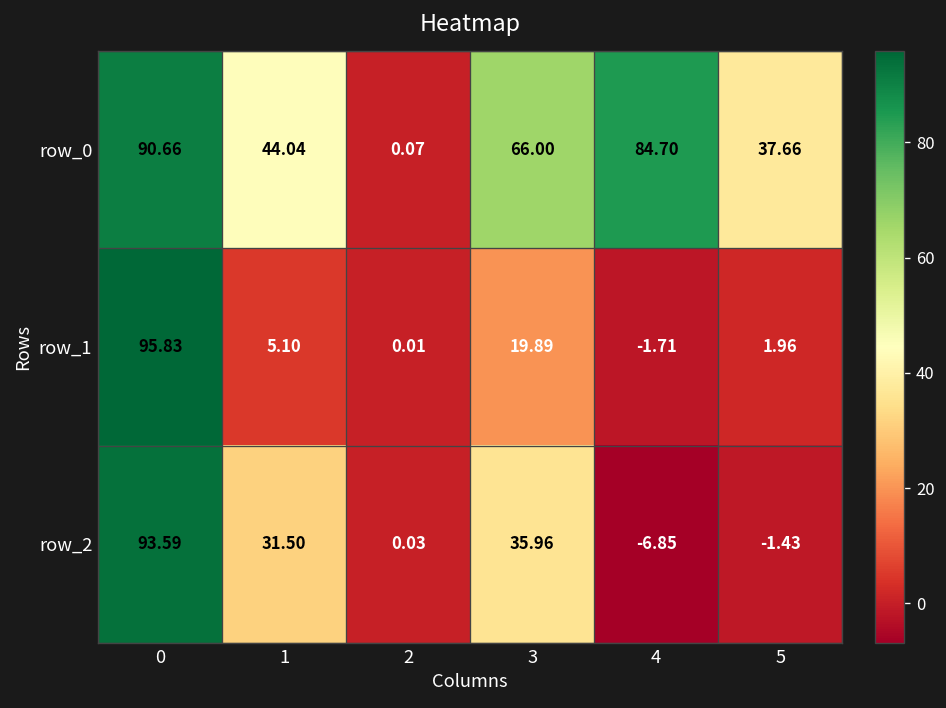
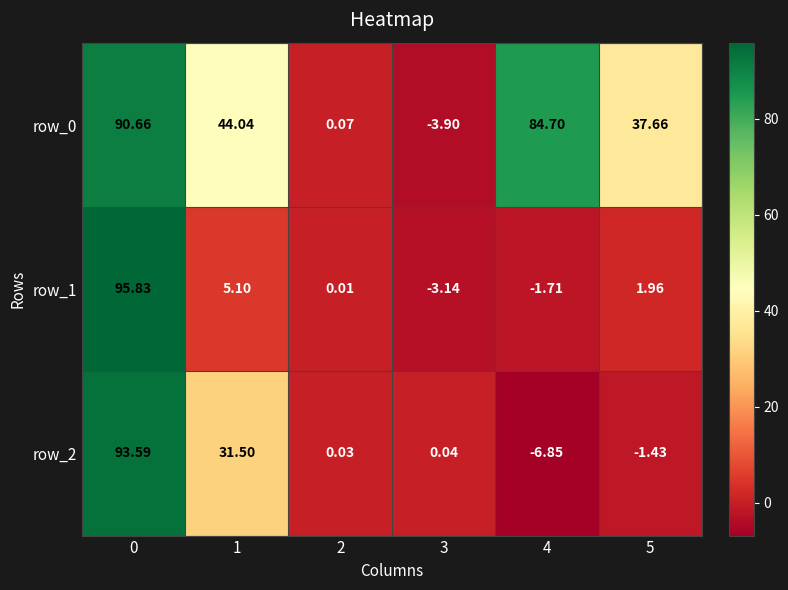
row_0, 3: 66.00 -> -3.90
row_1, 3: 19.89 -> -3.14
row_2, 3: 35.96 -> 0.04
